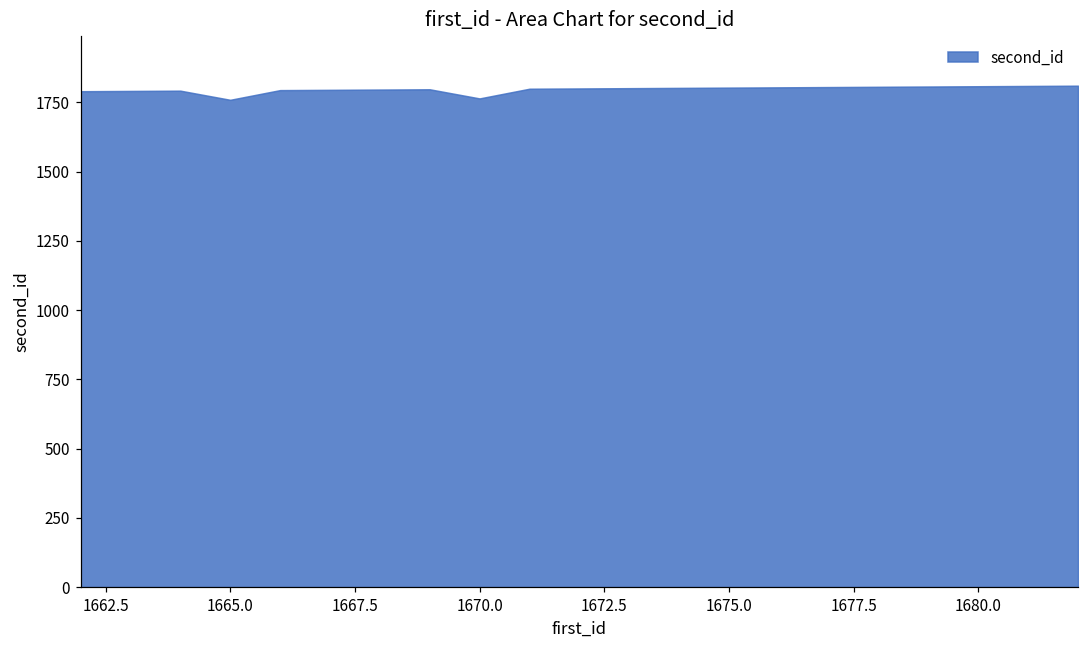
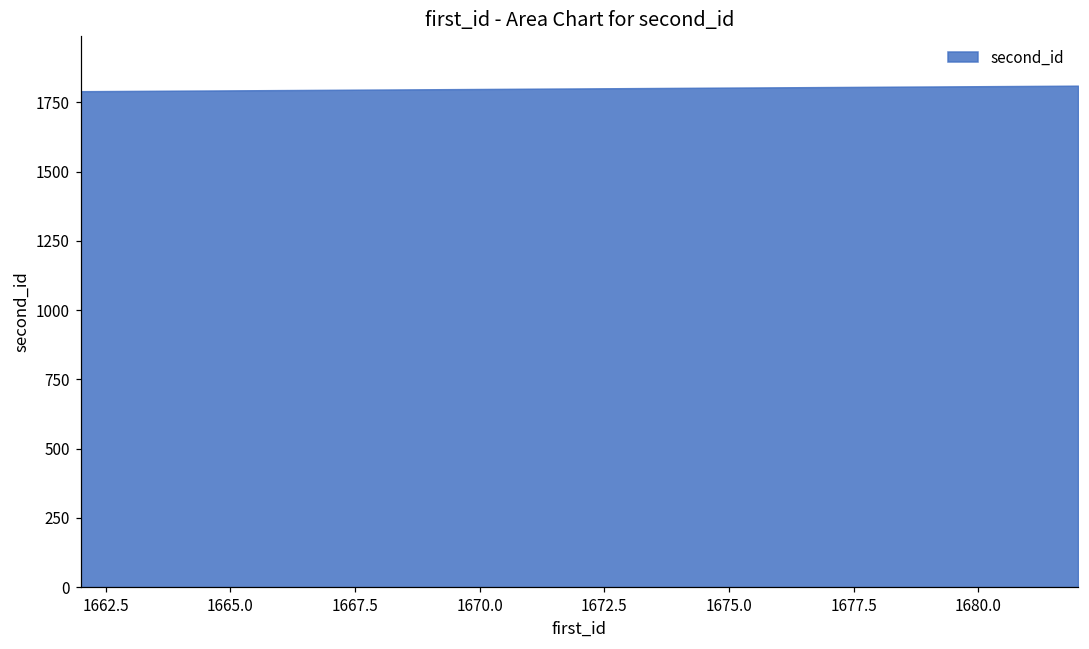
1665.0: 1760 -> 1790
1670.0: 1760 -> 1800
